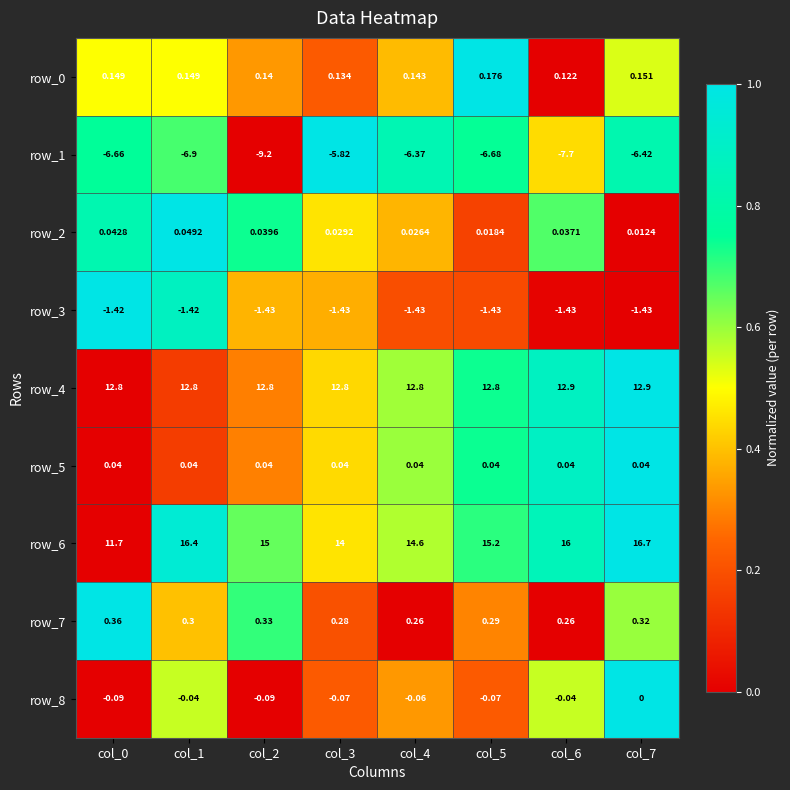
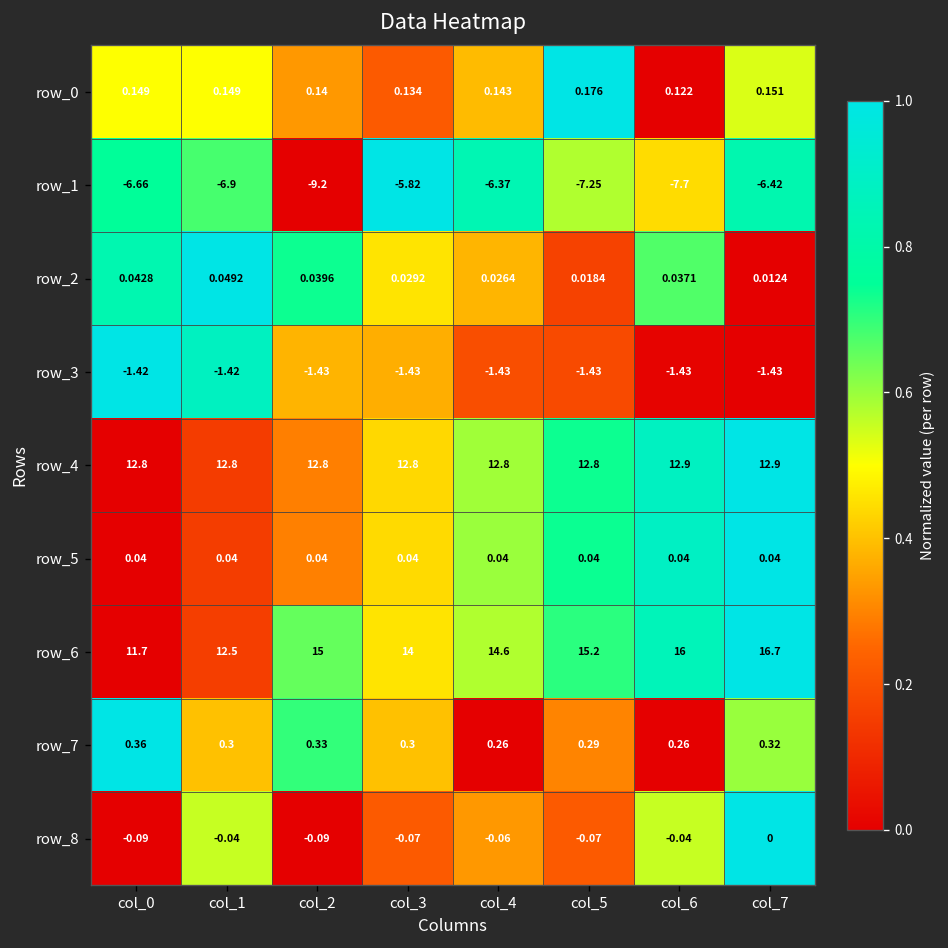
row_1, col_5: -6.68 -> -7.25
row_6, col_1: 16.4 -> 12.5
row_7, col_3: 0.28 -> 0.3
